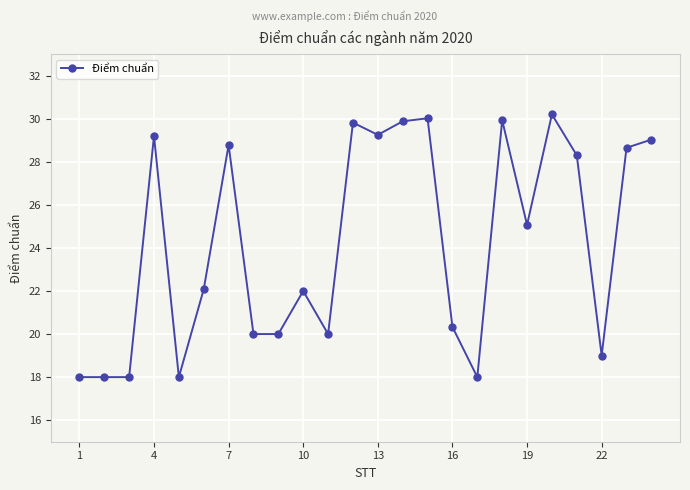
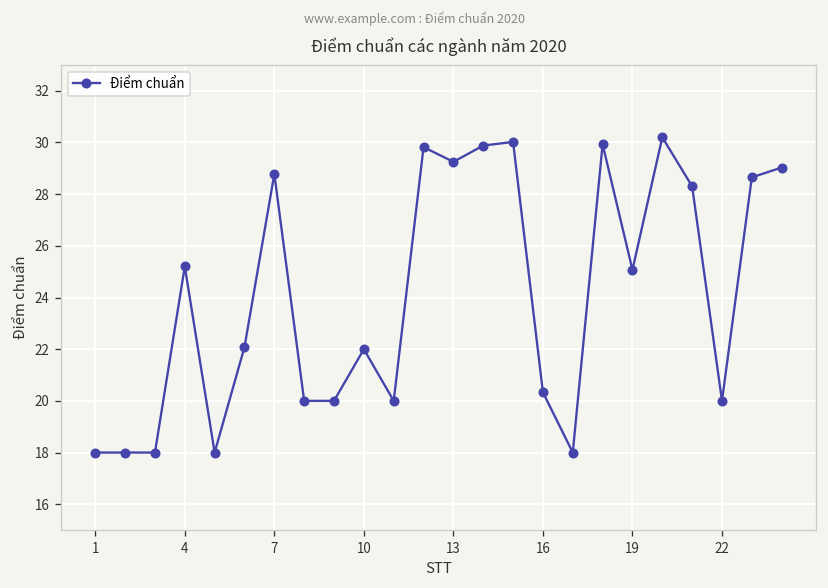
4: 29.2 -> 25.2
22: 19 -> 20
